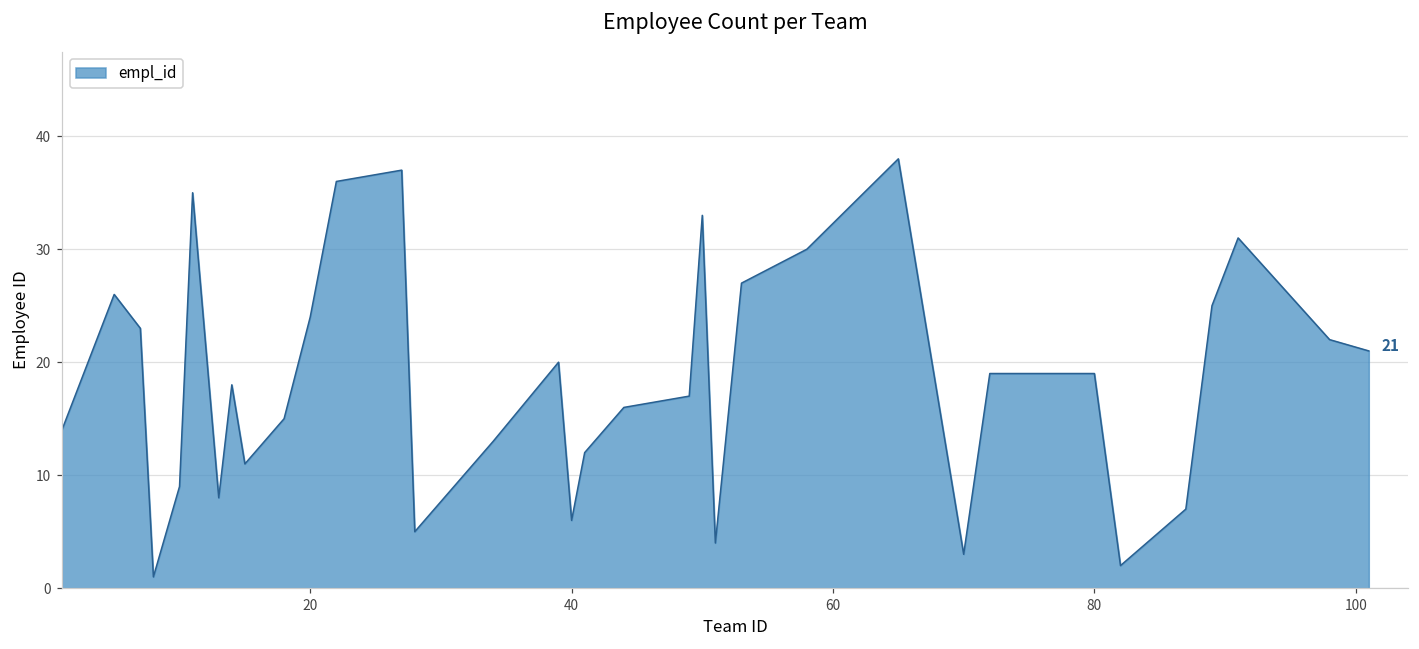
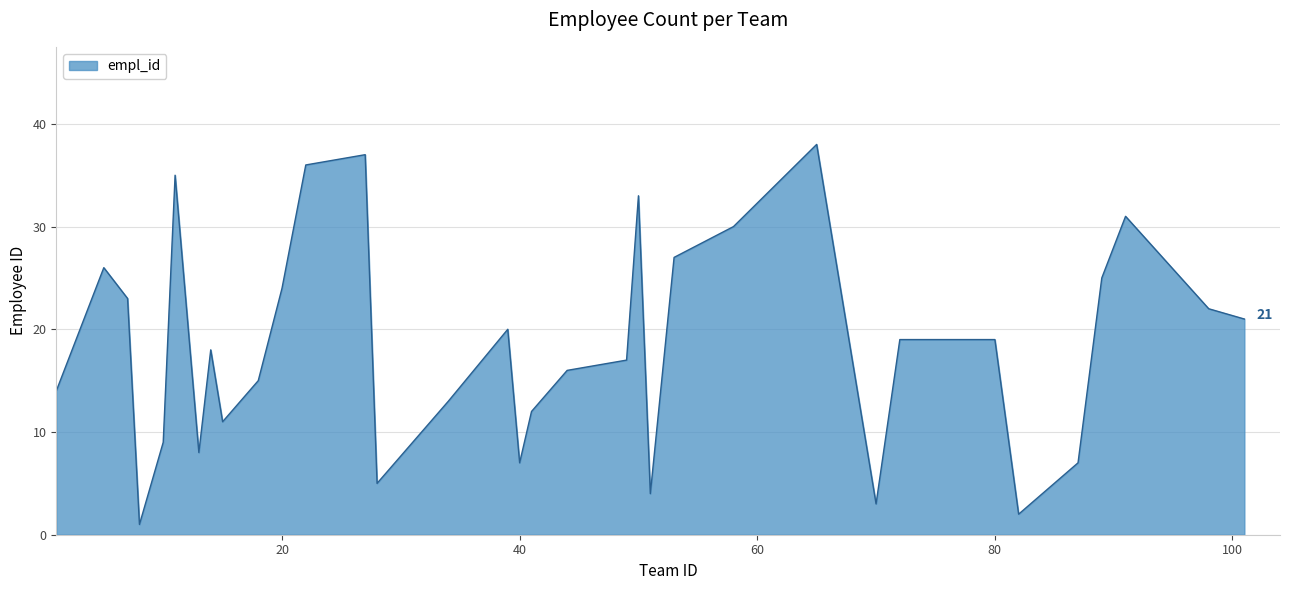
40: 6 -> 7
